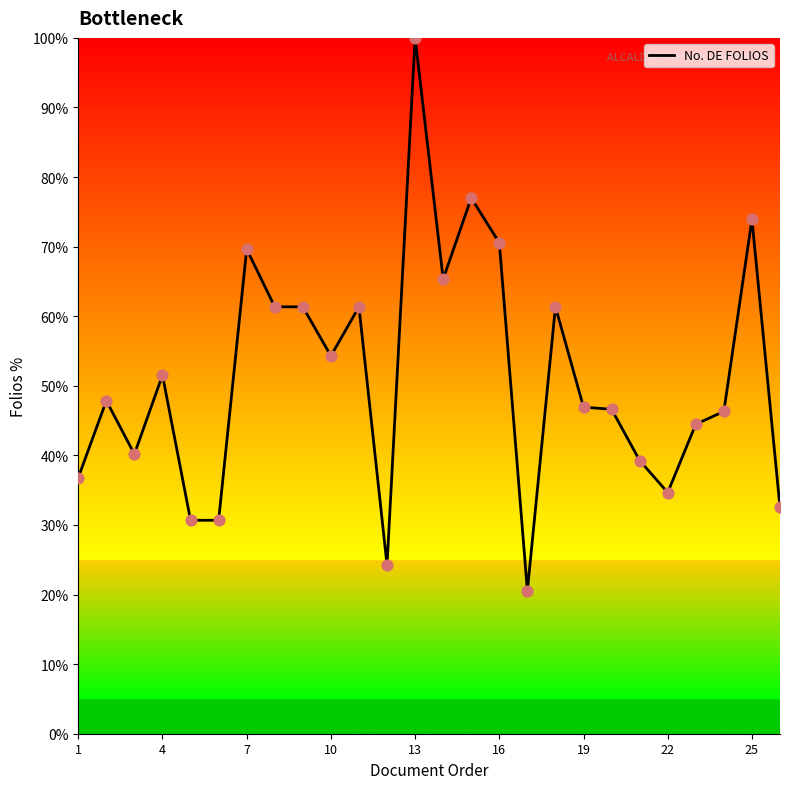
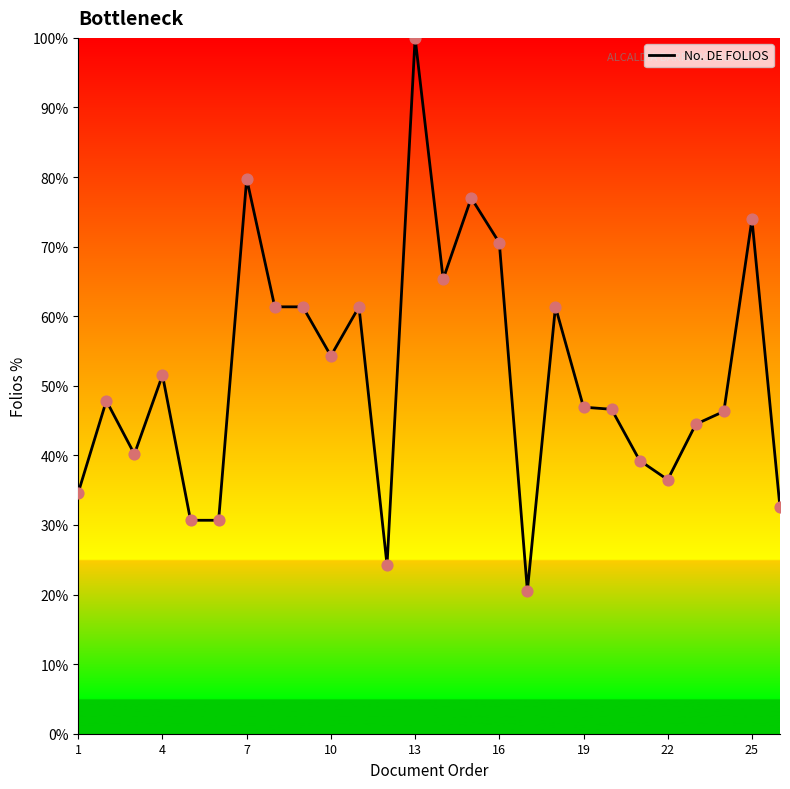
1: 37% -> 35%
7: 70% -> 80%
22: 35% -> 37%
